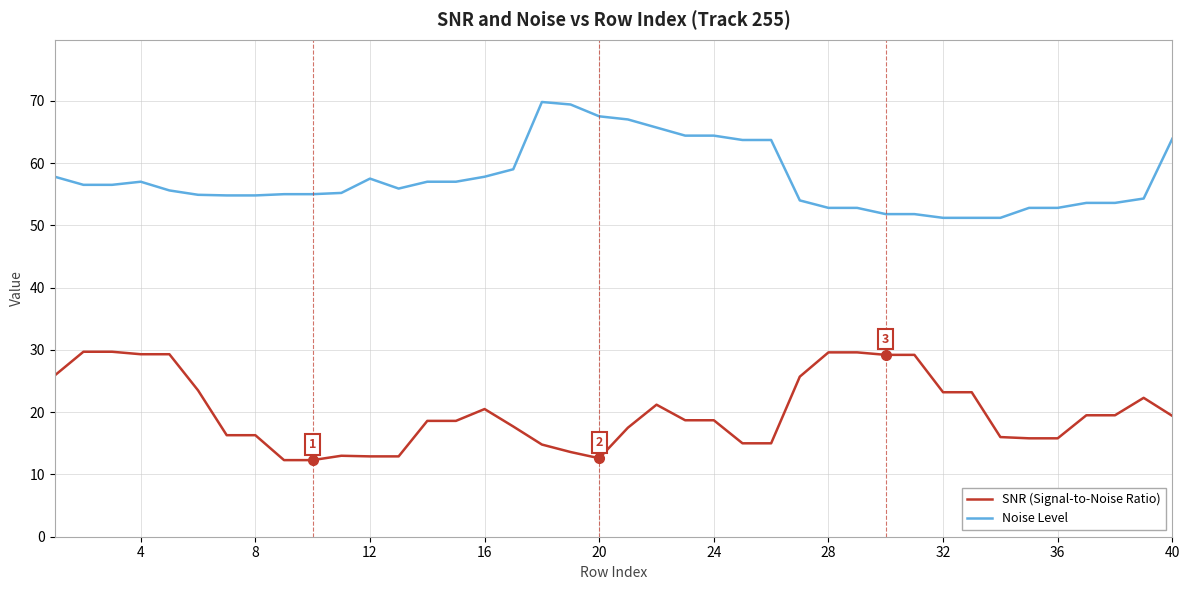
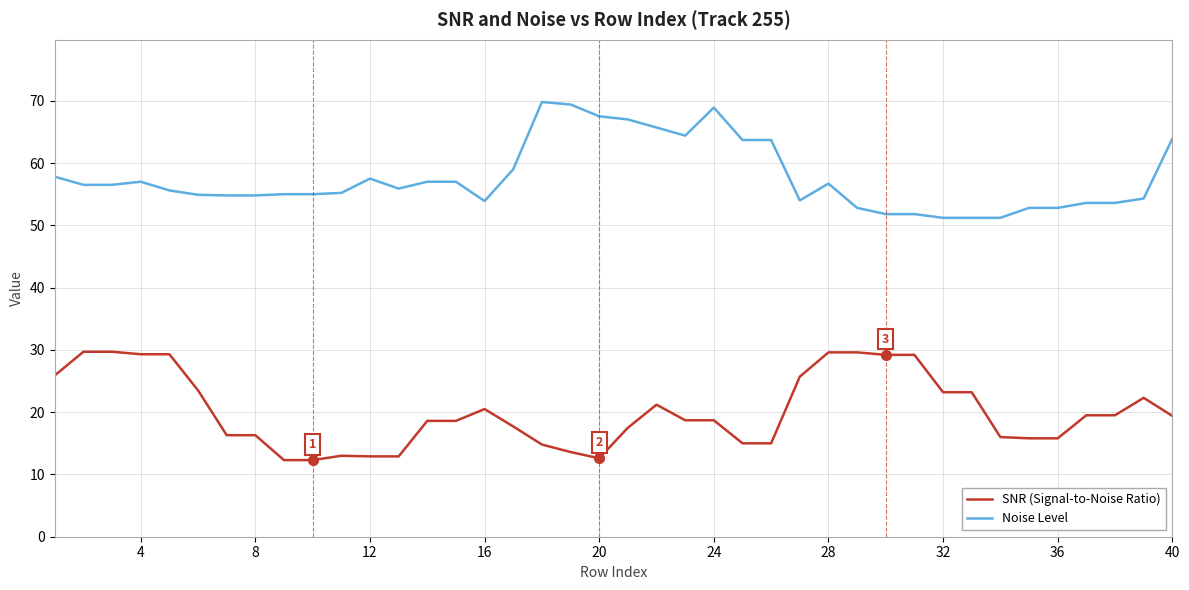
Noise Level, 16: 58 -> 54
Noise Level, 24: 64 -> 69
Noise Level, 28: 53 -> 57
